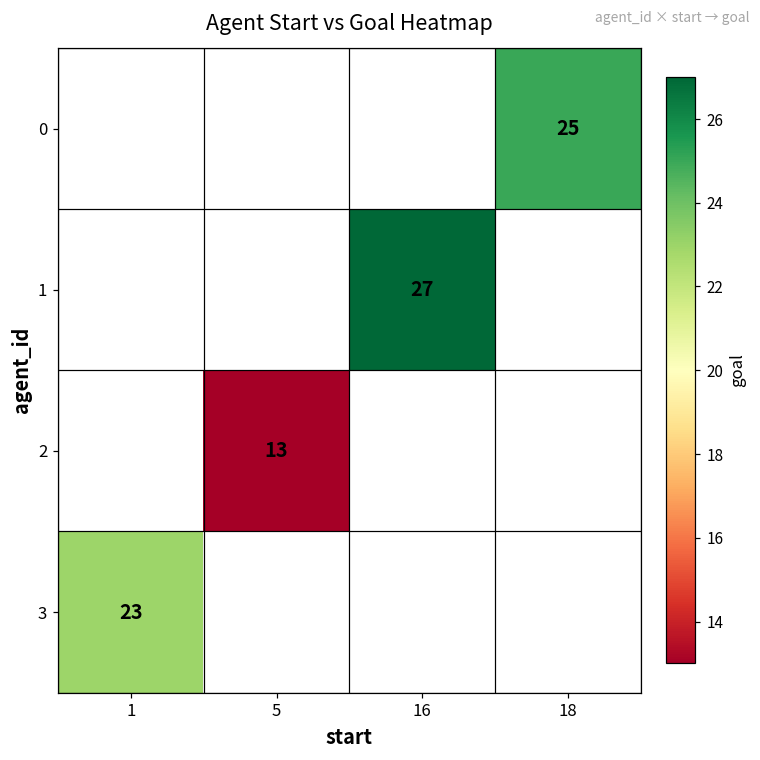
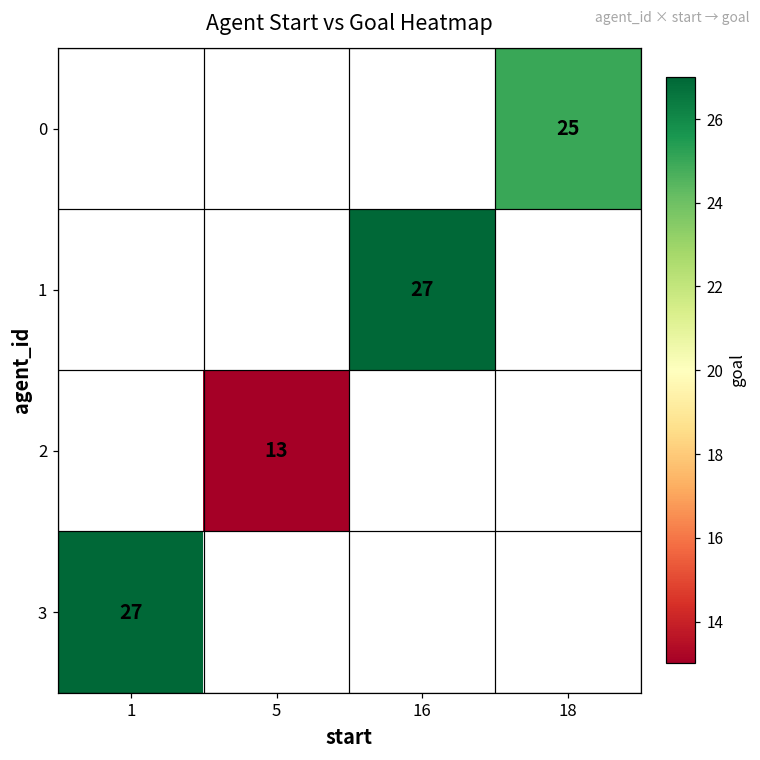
3, 1: 23 -> 27
